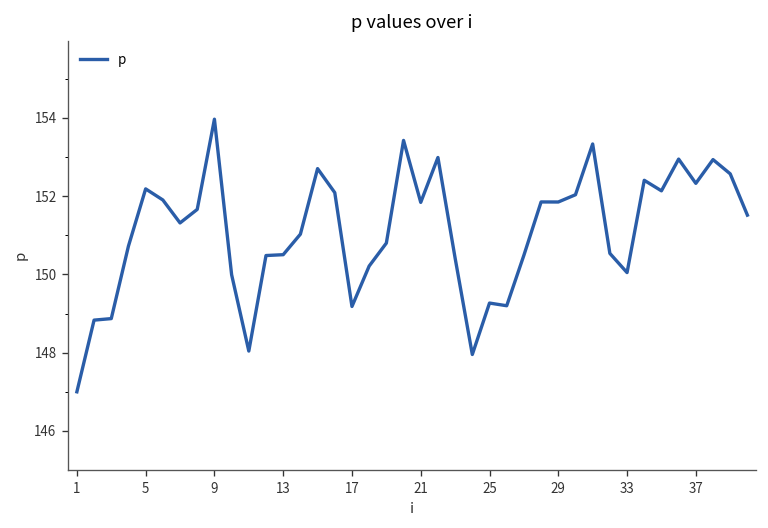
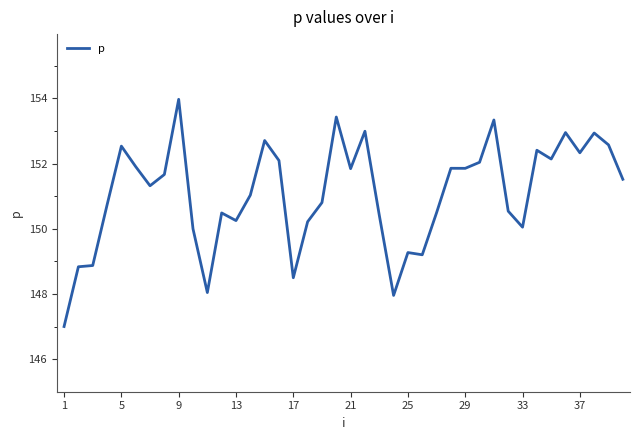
5: 152.2 -> 152.5
13: 150.5 -> 150.2
17: 149.2 -> 148.5
